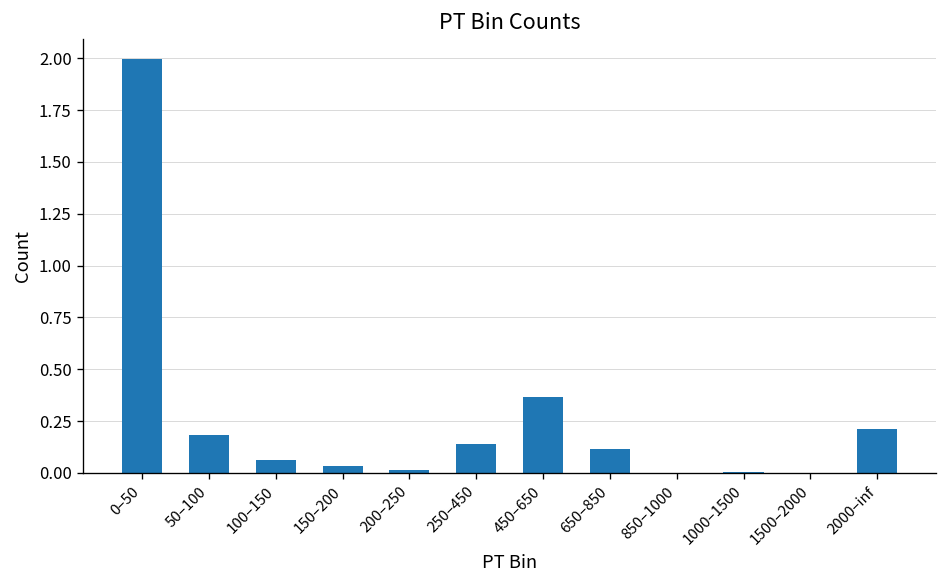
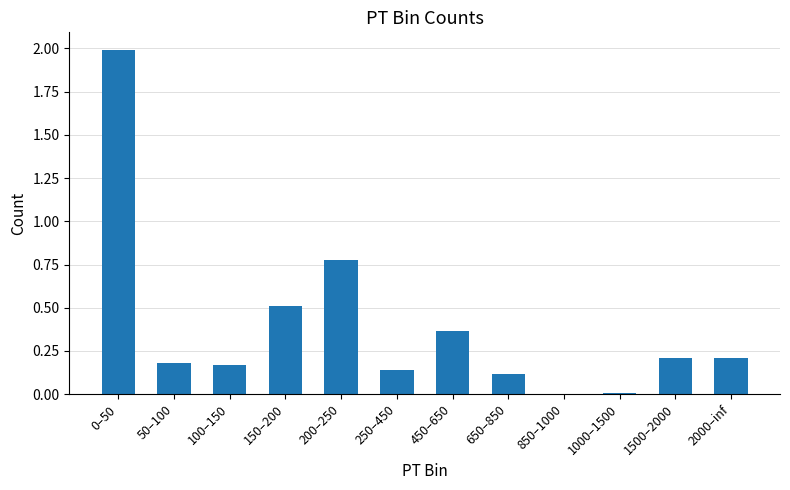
100–150: 0.06 -> 0.17
150–200: 0.03 -> 0.51
200–250: 0.01 -> 0.77
1500–2000: 0.00 -> 0.21
